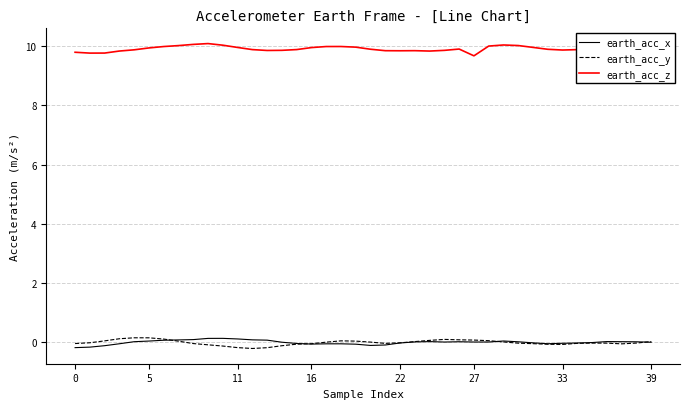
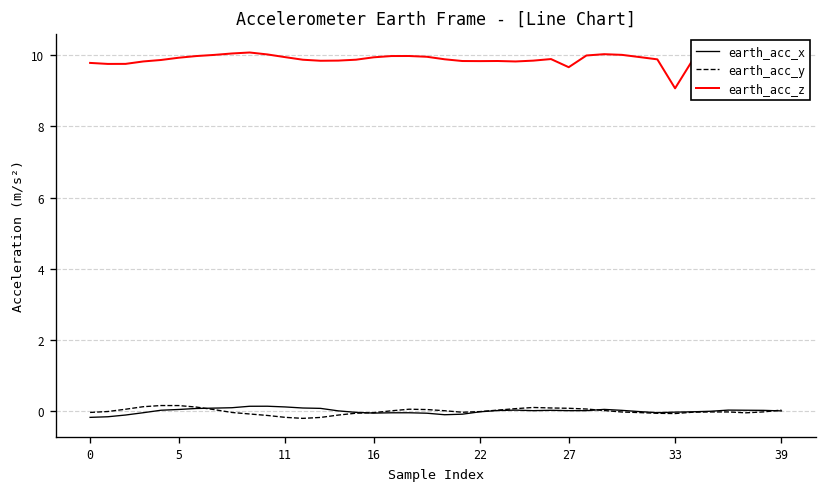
earth_acc_z, 33: 9.9 -> 9.1
